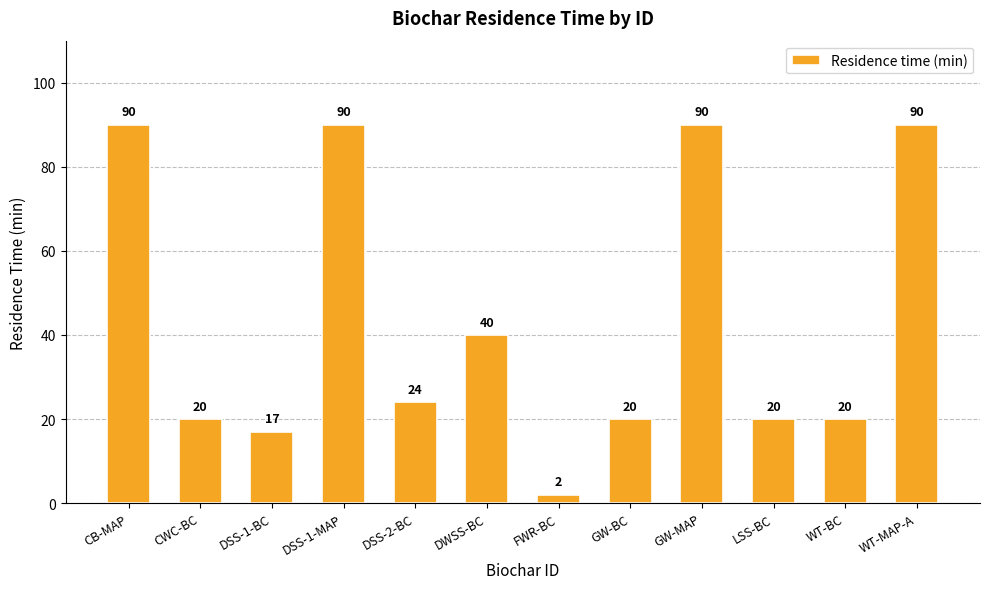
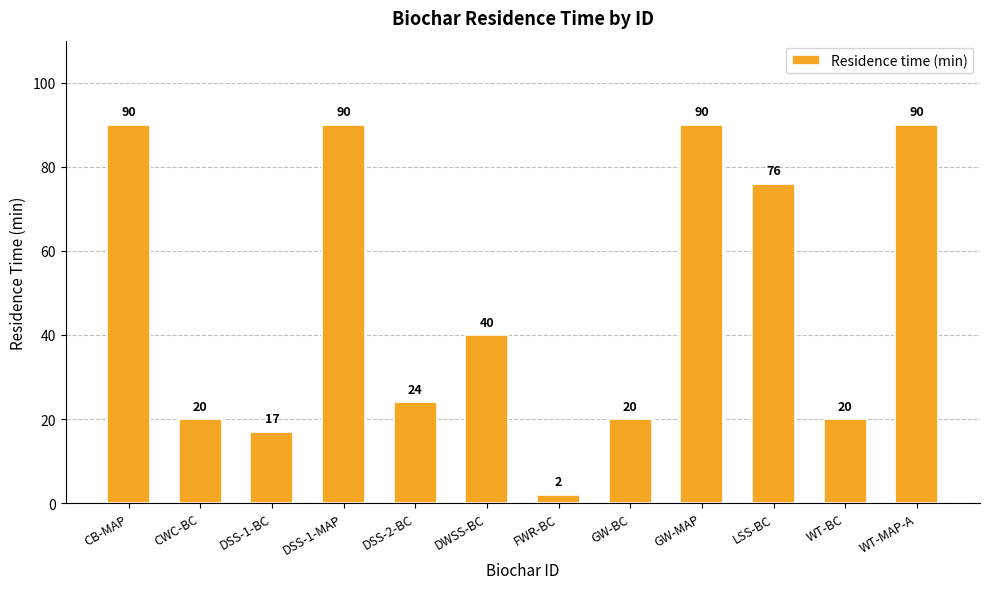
LSS-BC: 20 -> 76
